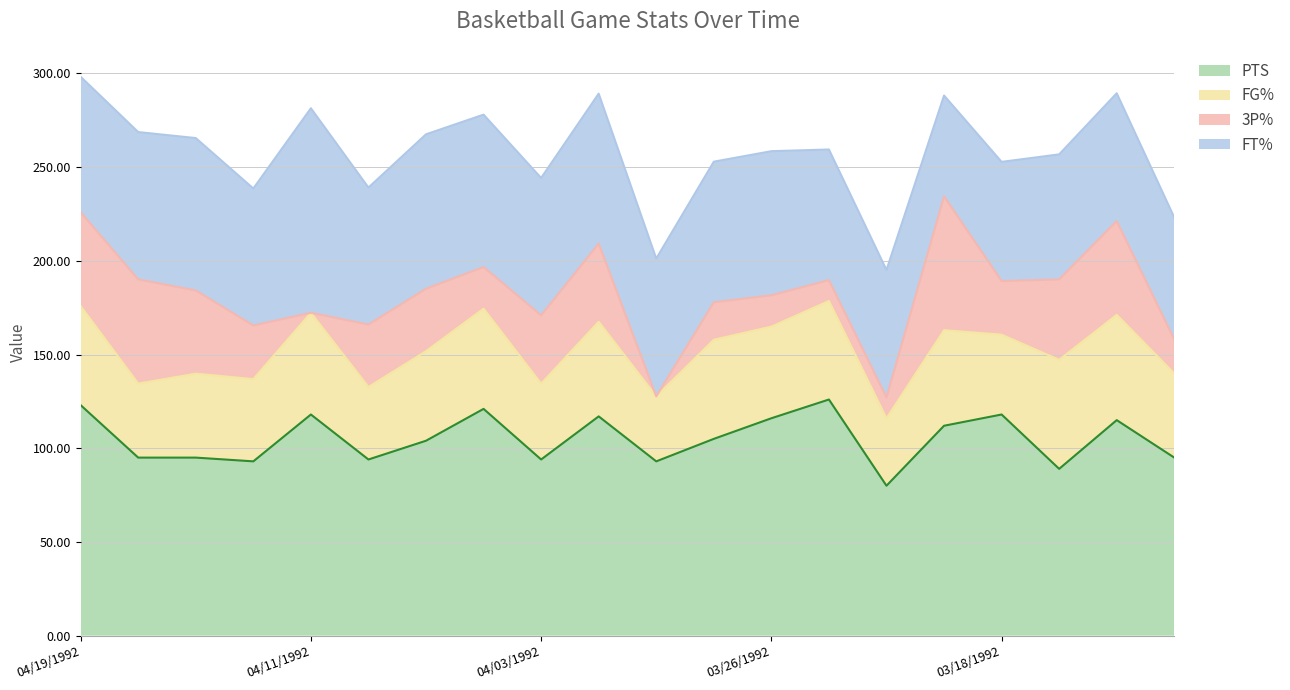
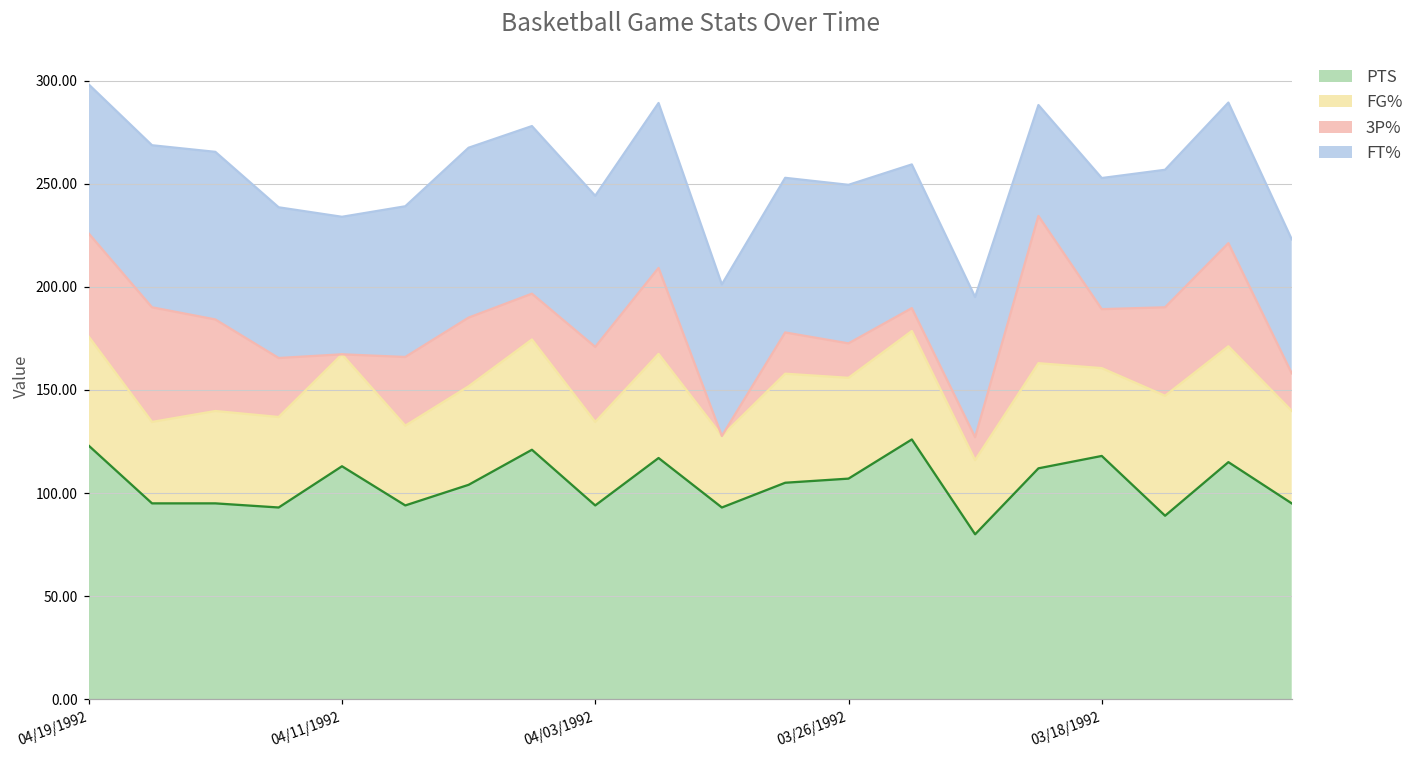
PTS, 04/11/1992: 118 -> 113
FT%, 04/11/1992: 109 -> 67
PTS, 03/26/1992: 116 -> 107
